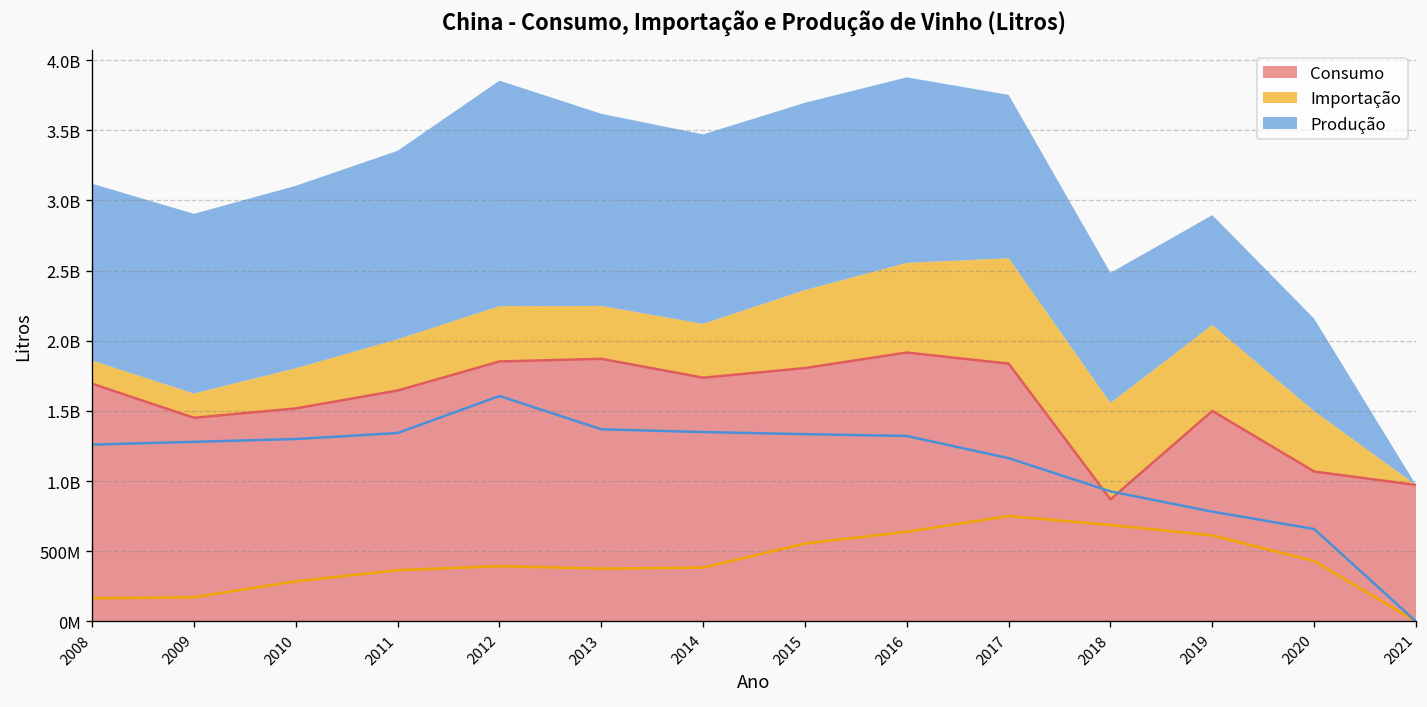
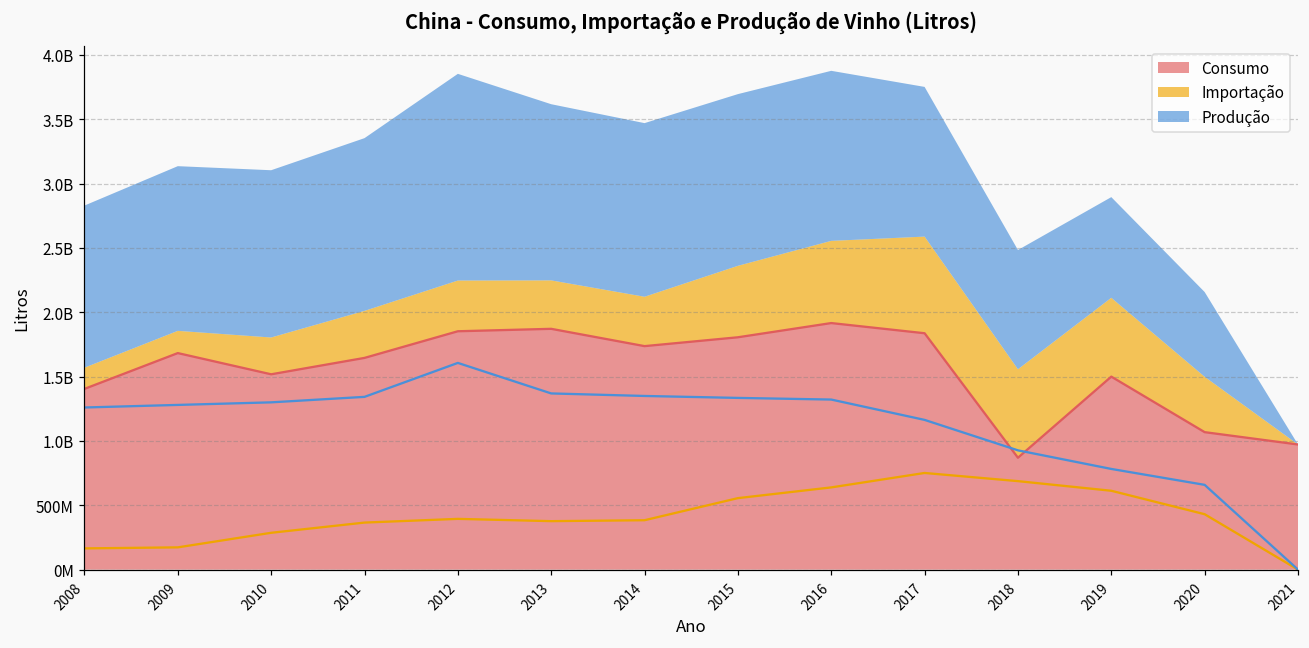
Consumo, 2008: 1690000000 -> 1400000000
Consumo, 2009: 1450000000 -> 1680000000
